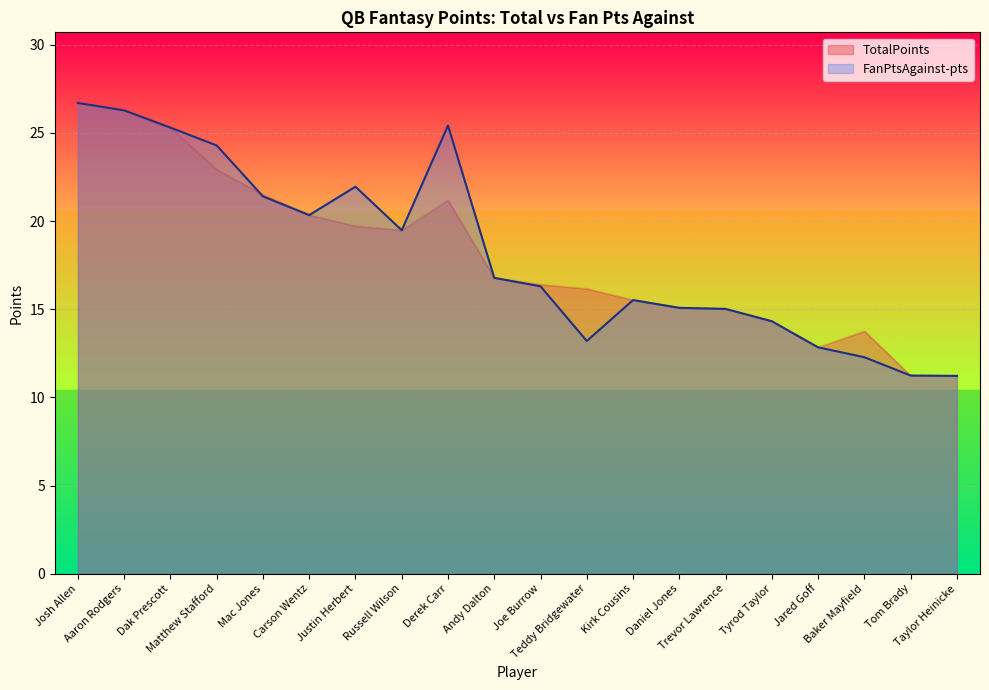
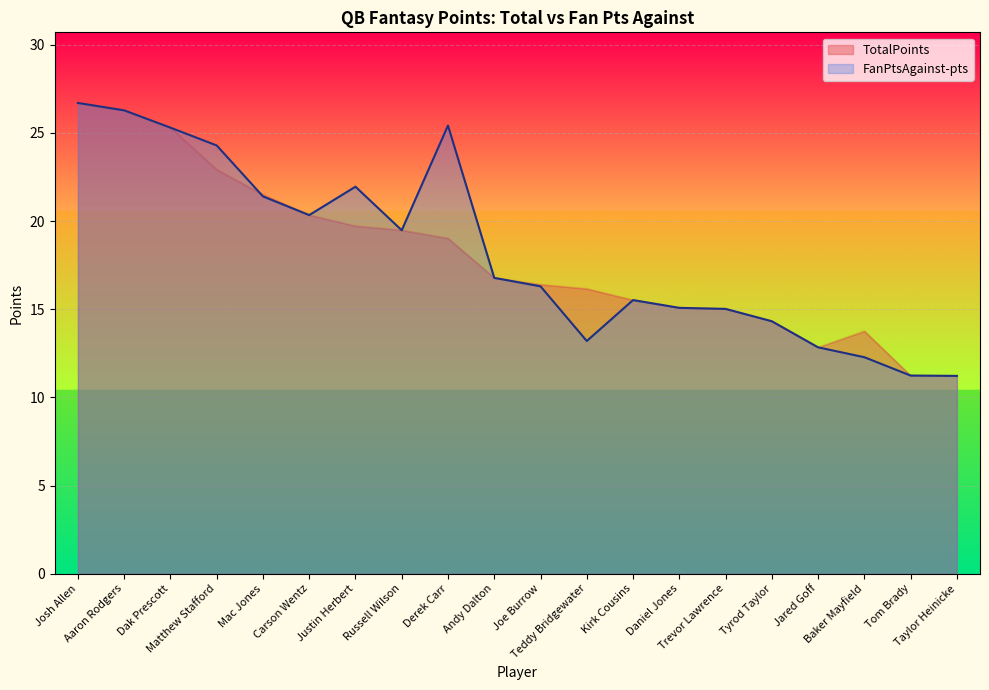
TotalPoints, Derek Carr: 21.2 -> 19.0
